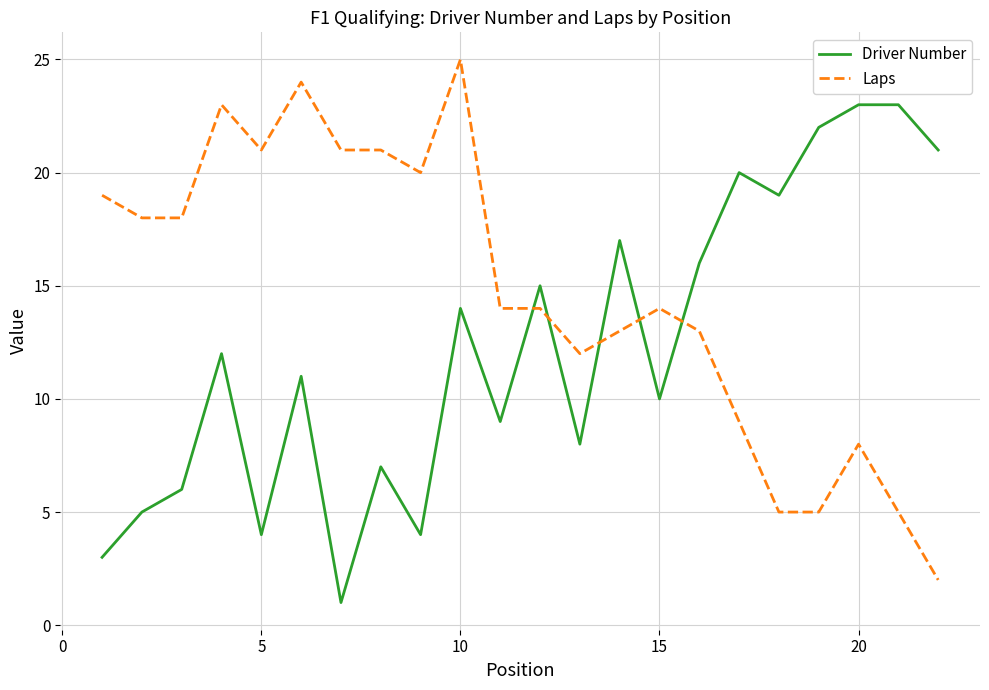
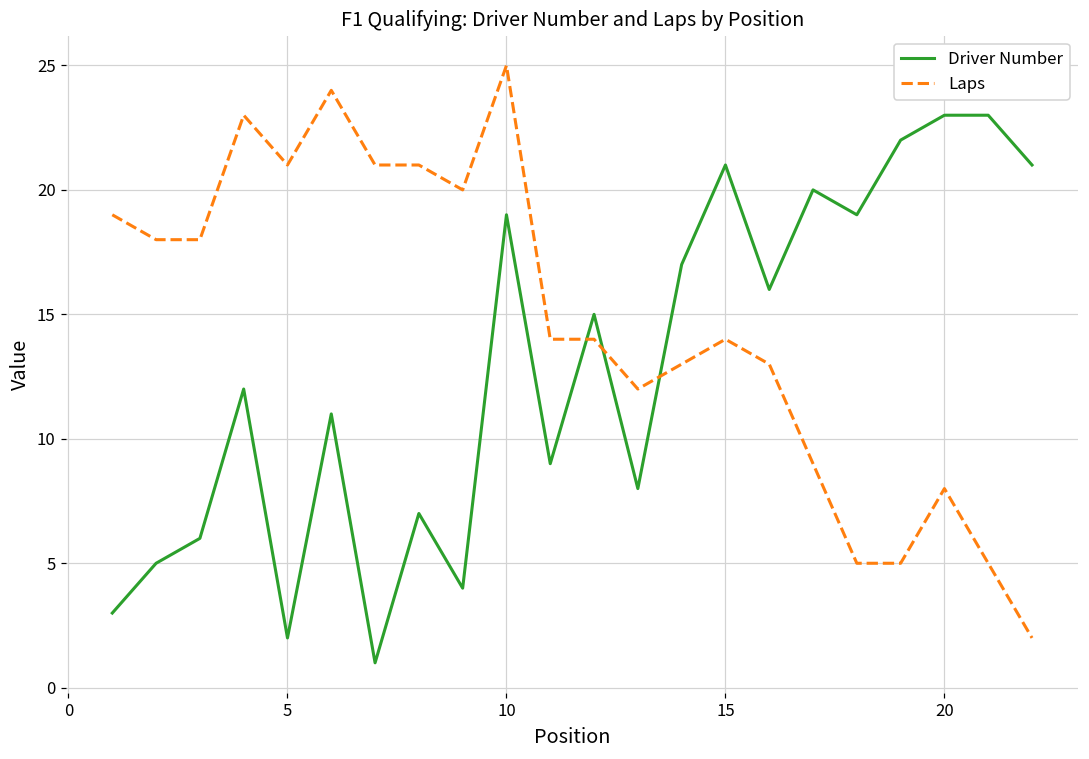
Driver Number, 5: 4 -> 2
Driver Number, 10: 14 -> 19
Driver Number, 15: 10 -> 21
